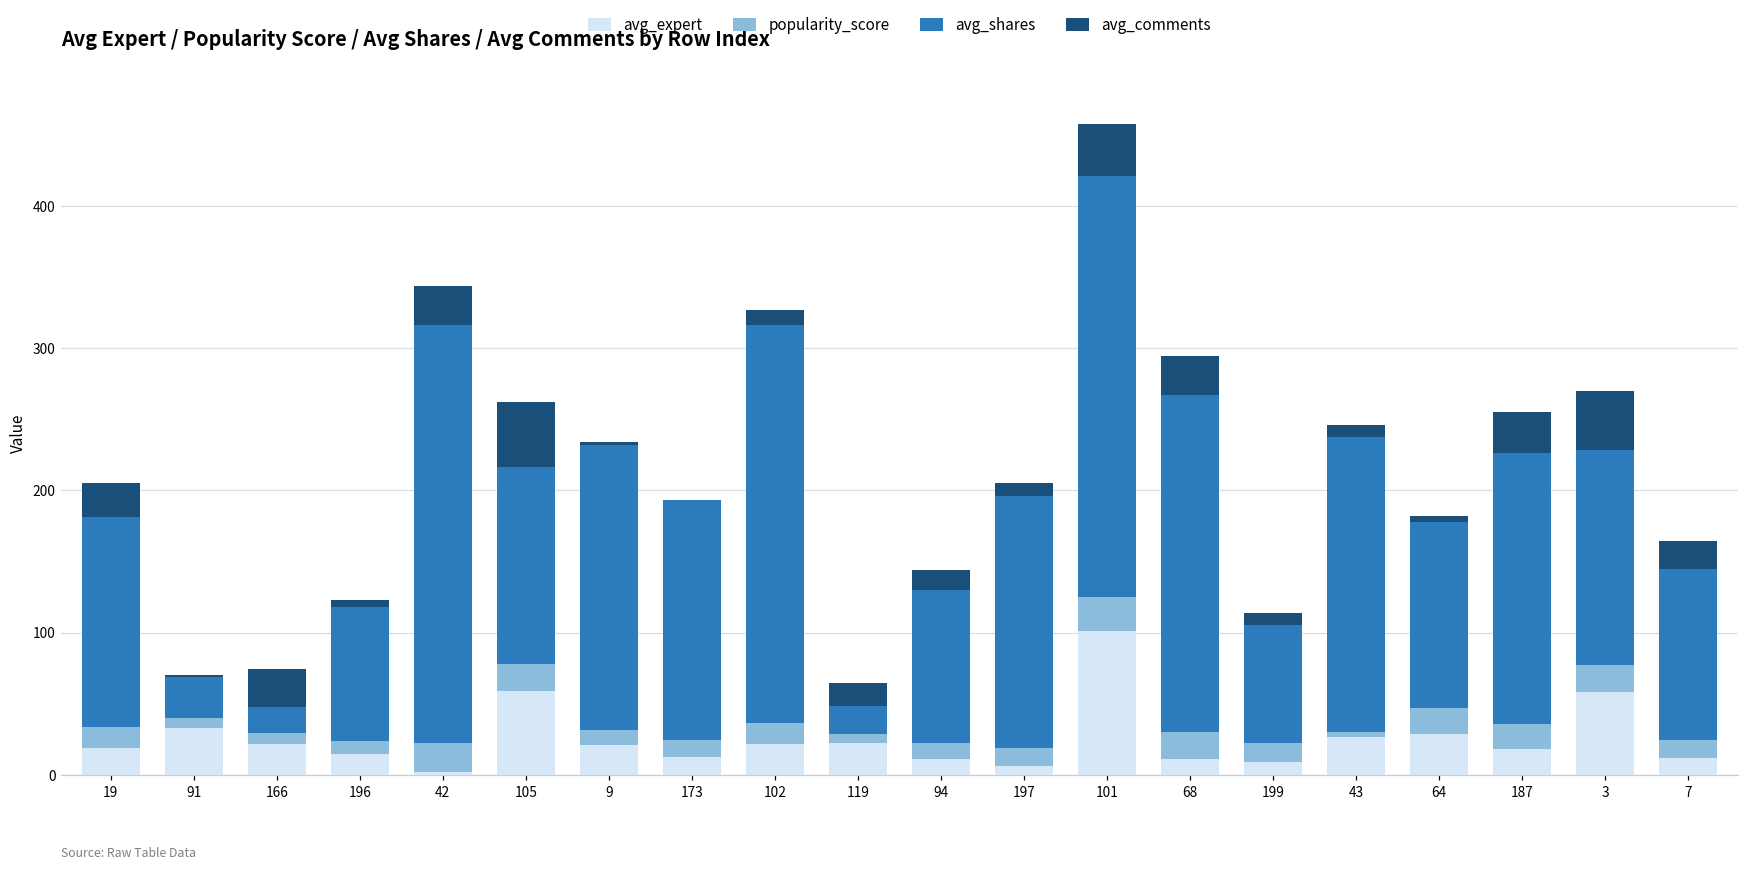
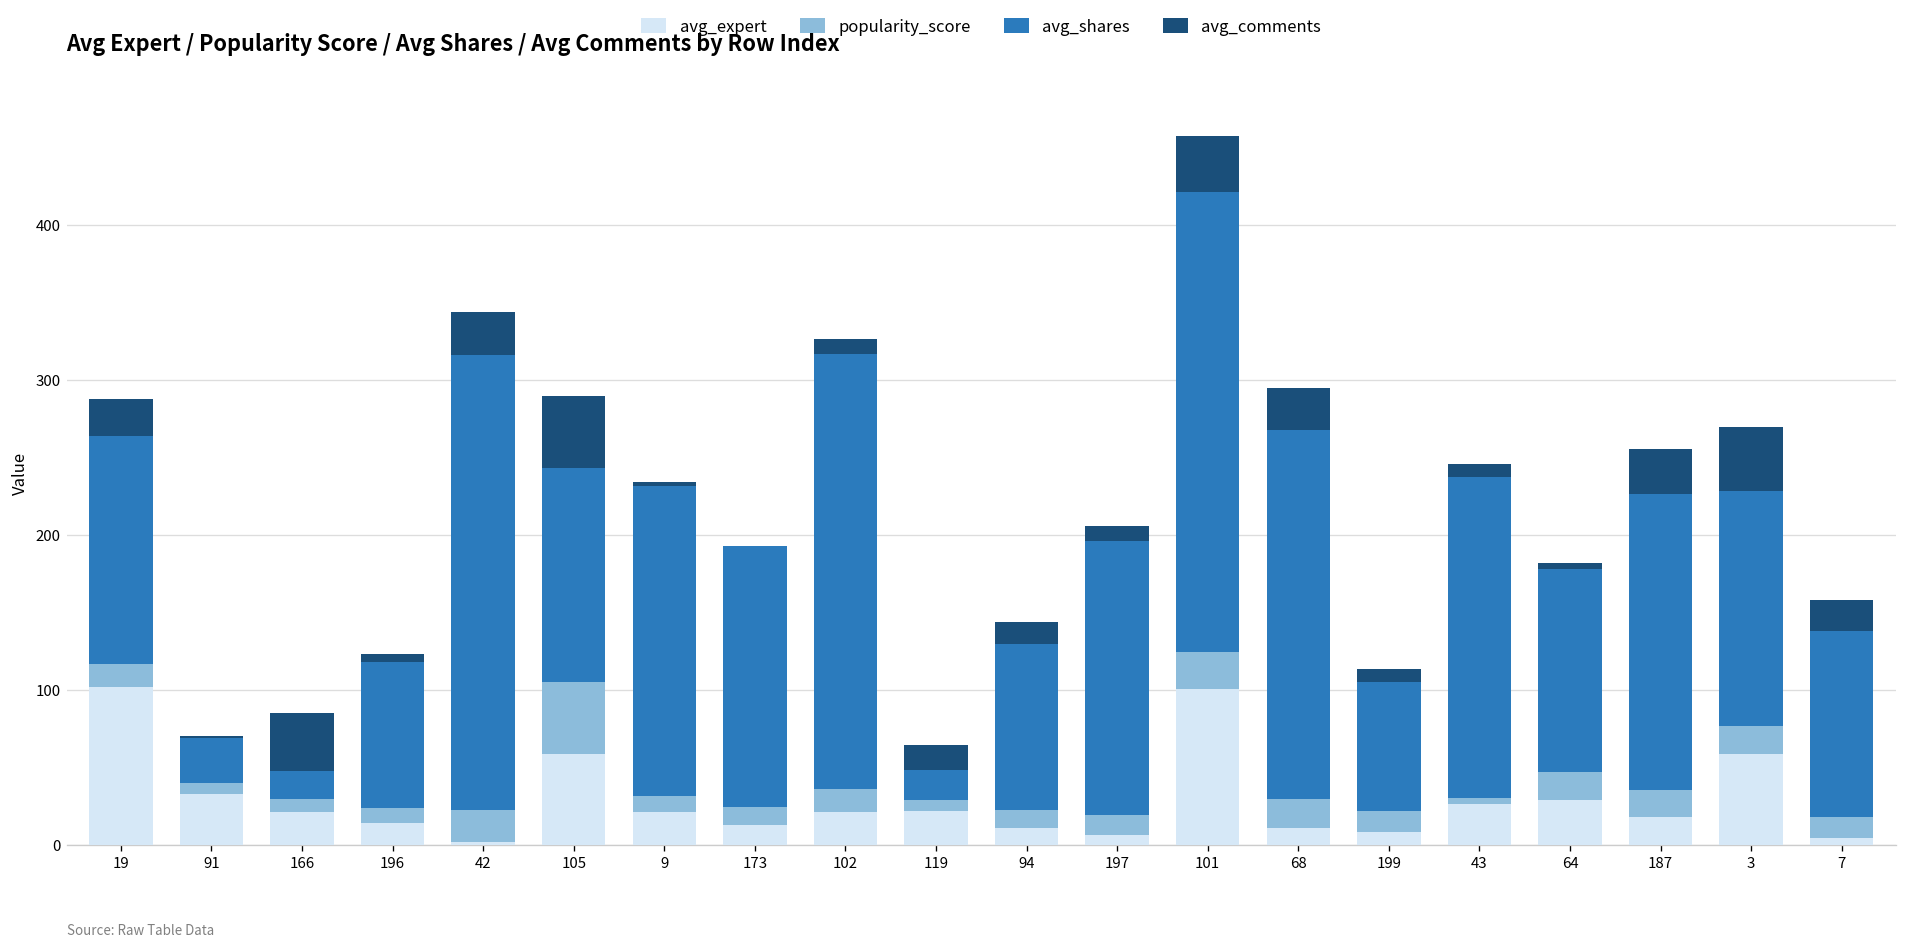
avg_expert, 19: 19 -> 102
avg_comments, 166: 27 -> 38
popularity_score, 105: 19 -> 46
avg_expert, 7: 12 -> 5
